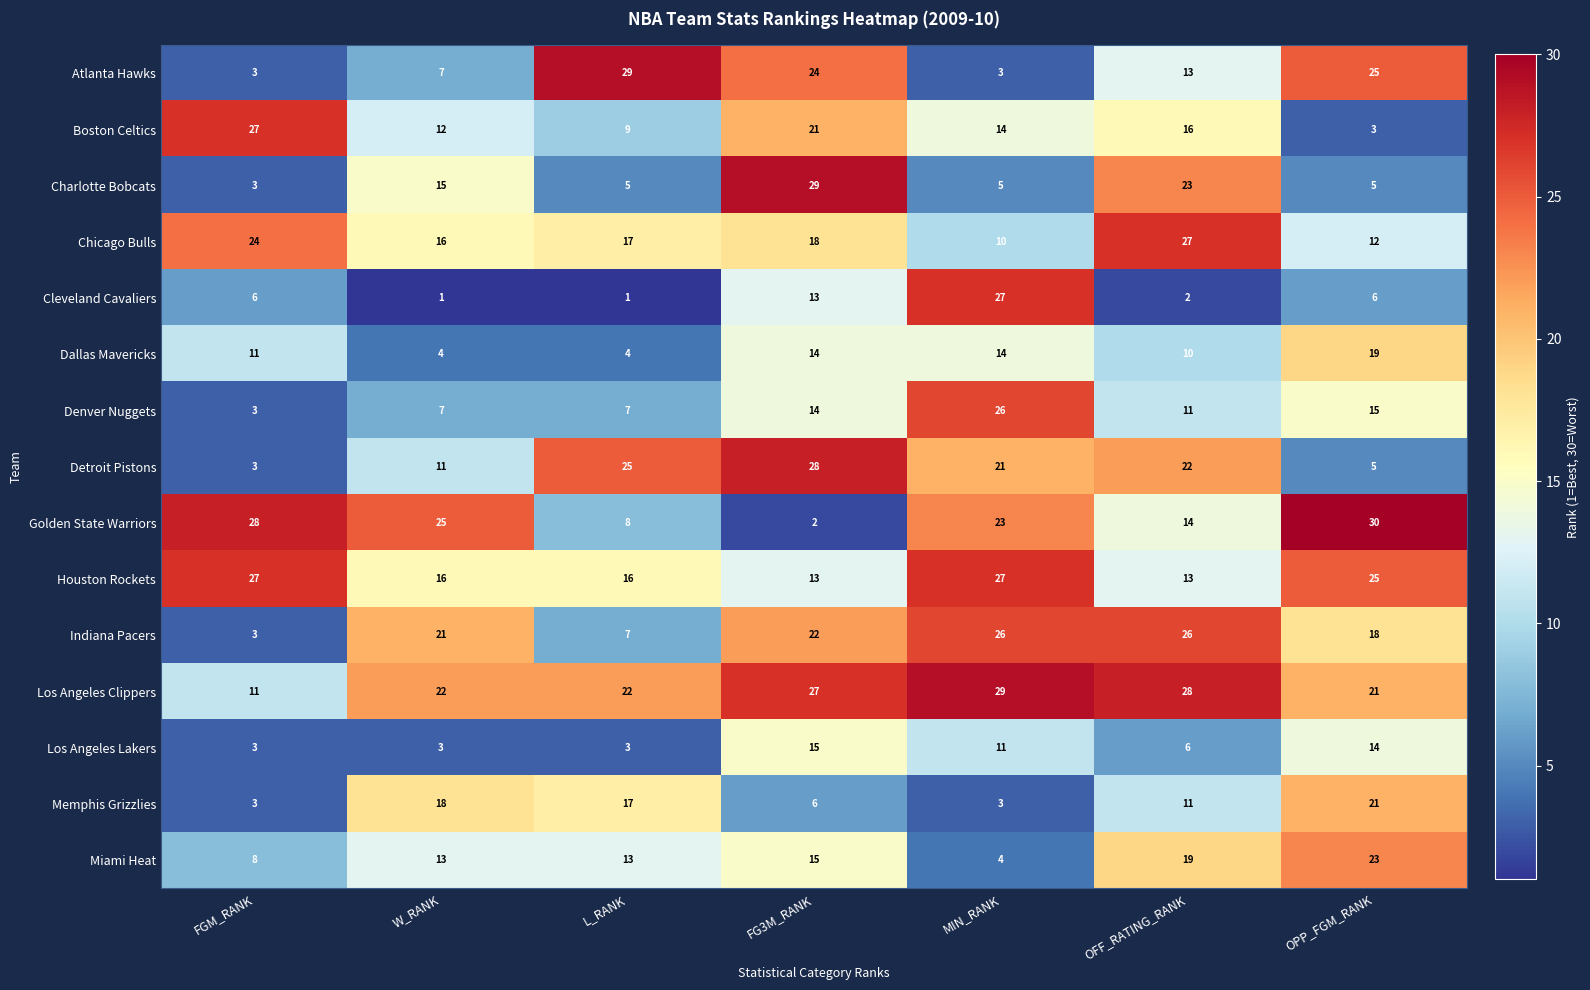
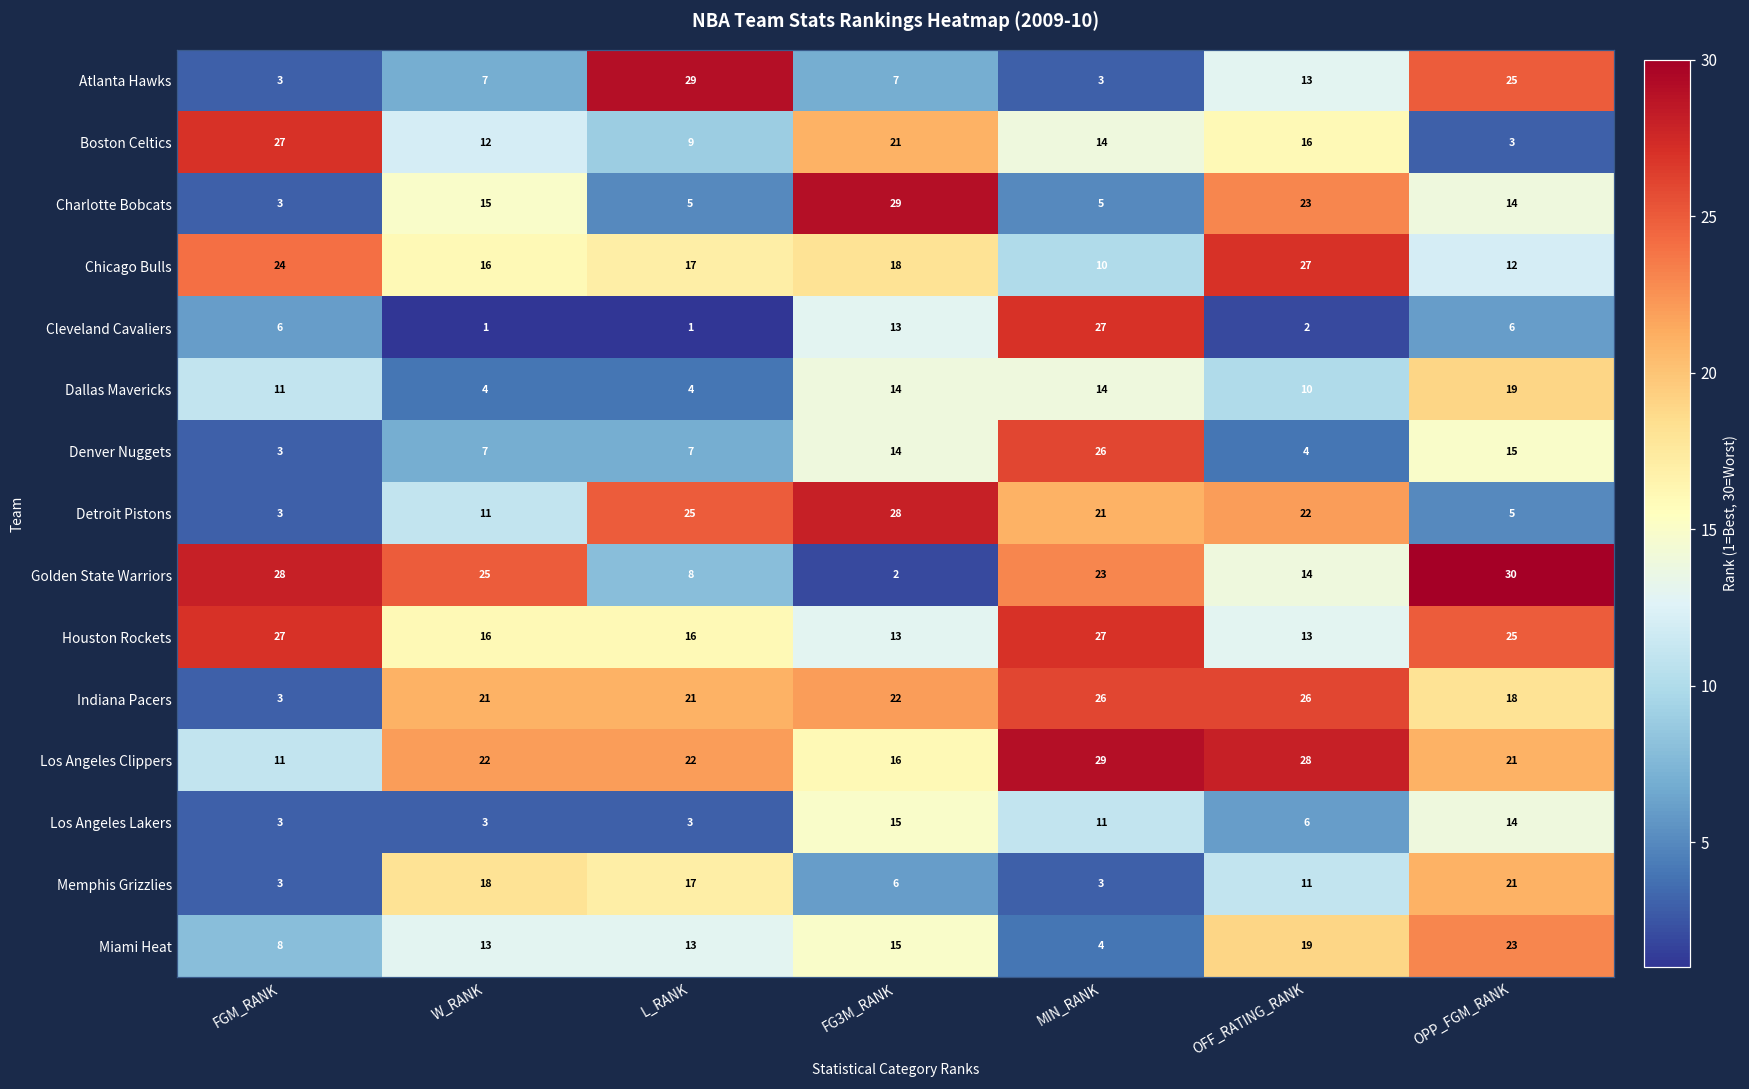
Atlanta Hawks, FG3M_RANK: 24 -> 7
Charlotte Bobcats, OPP_FGM_RANK: 5 -> 14
Denver Nuggets, OFF_RATING_RANK: 11 -> 4
Indiana Pacers, L_RANK: 7 -> 21
Los Angeles Clippers, FG3M_RANK: 27 -> 16
